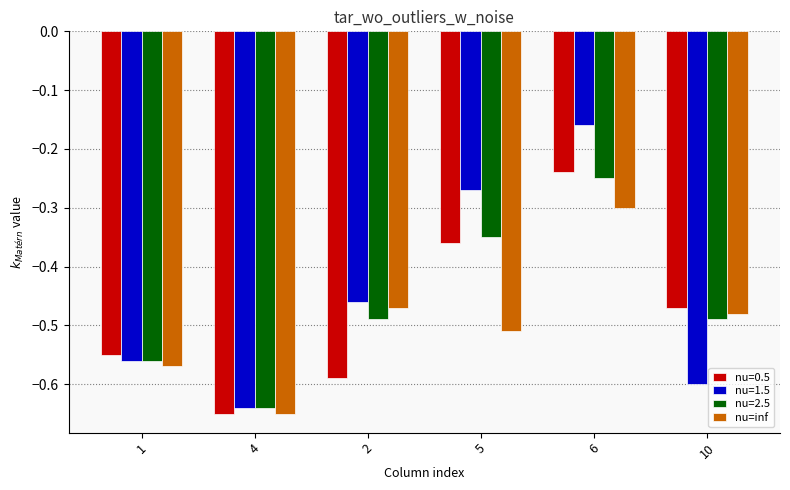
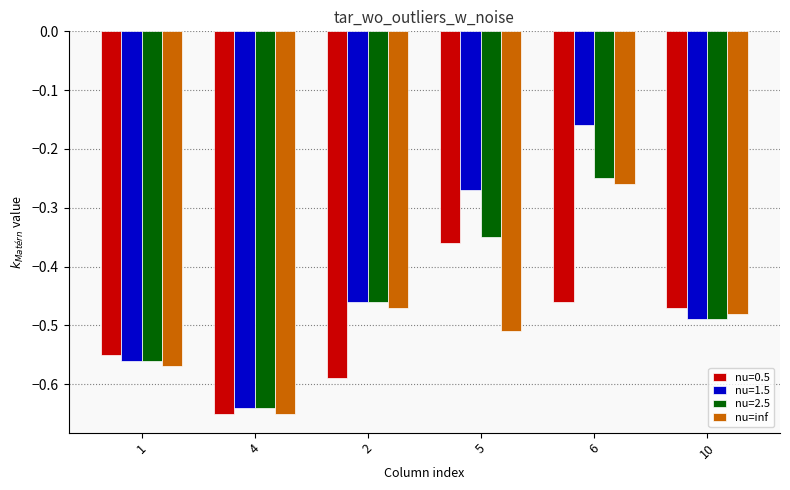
nu=2.5, 2: -0.49 -> -0.46
nu=0.5, 6: -0.24 -> -0.46
nu=inf, 6: -0.30 -> -0.26
nu=1.5, 10: -0.60 -> -0.49
